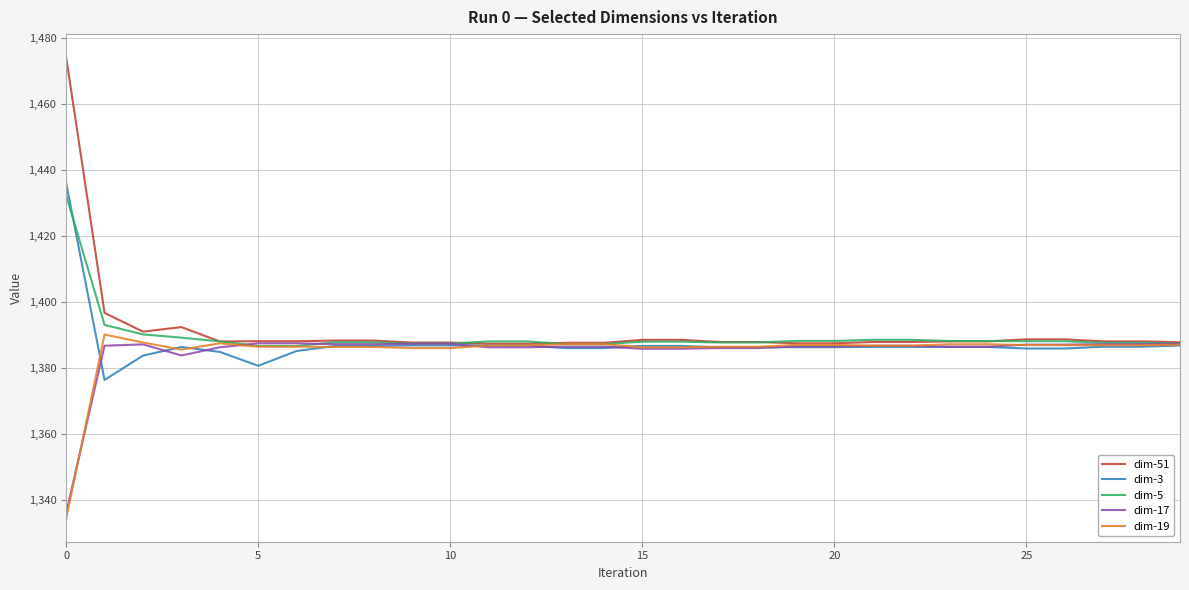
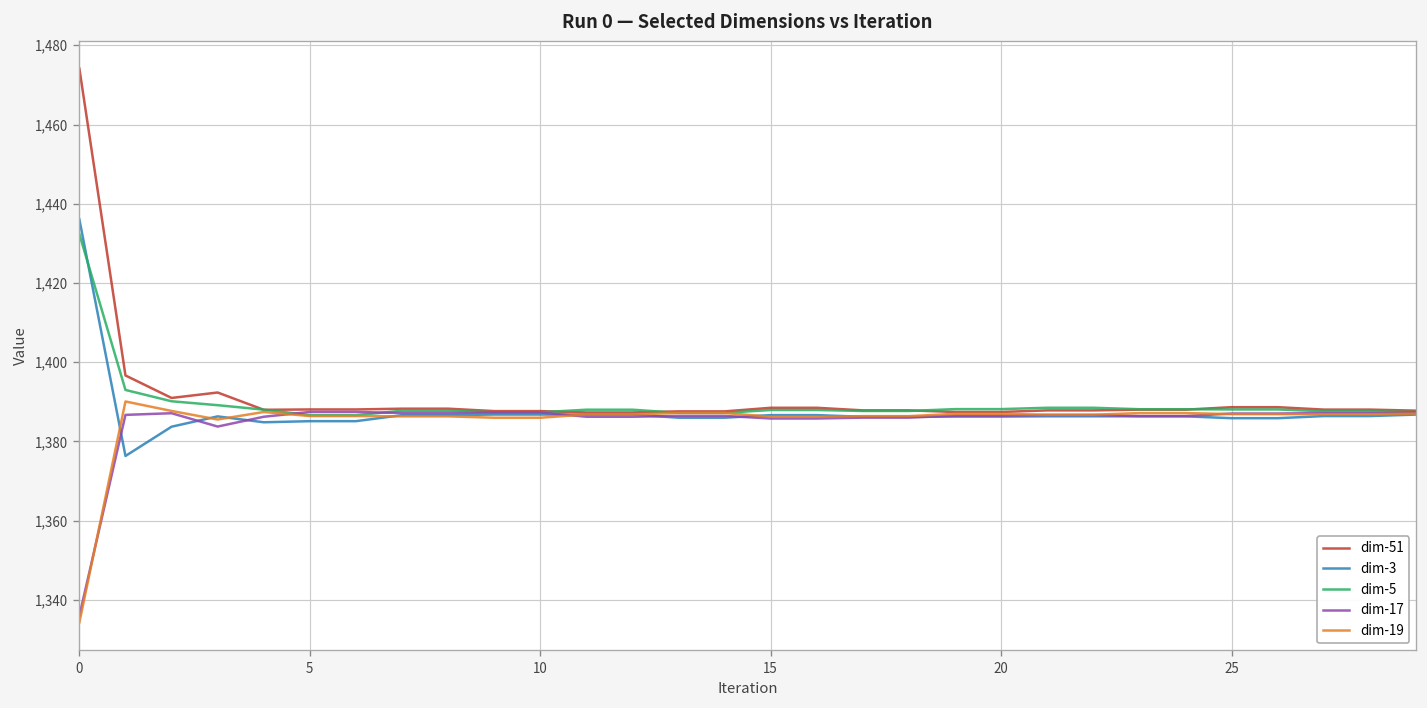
dim-3, 5: 1,381 -> 1,385
